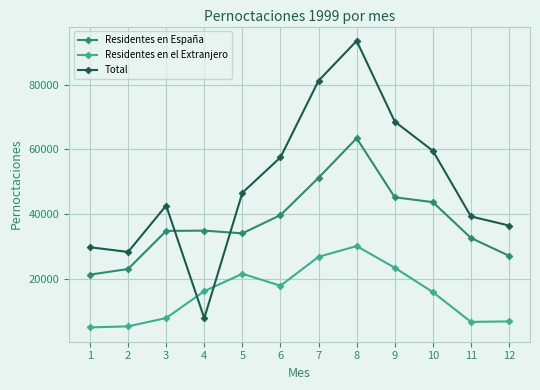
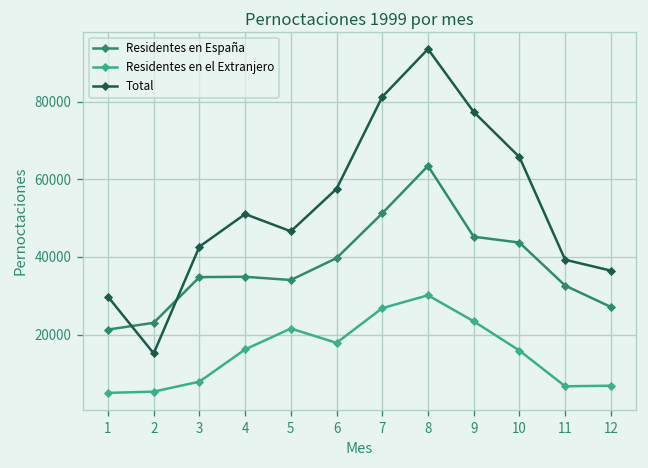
Total, 2: 28000 -> 15000
Total, 4: 8000 -> 51000
Total, 9: 69000 -> 77000
Total, 10: 60000 -> 66000
